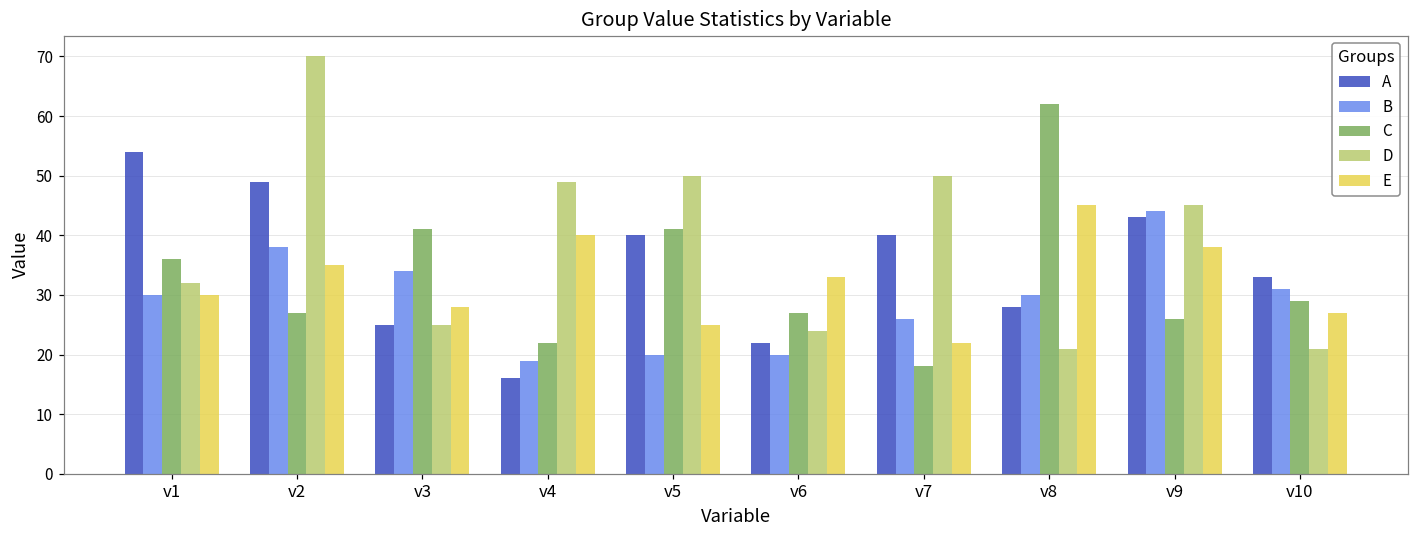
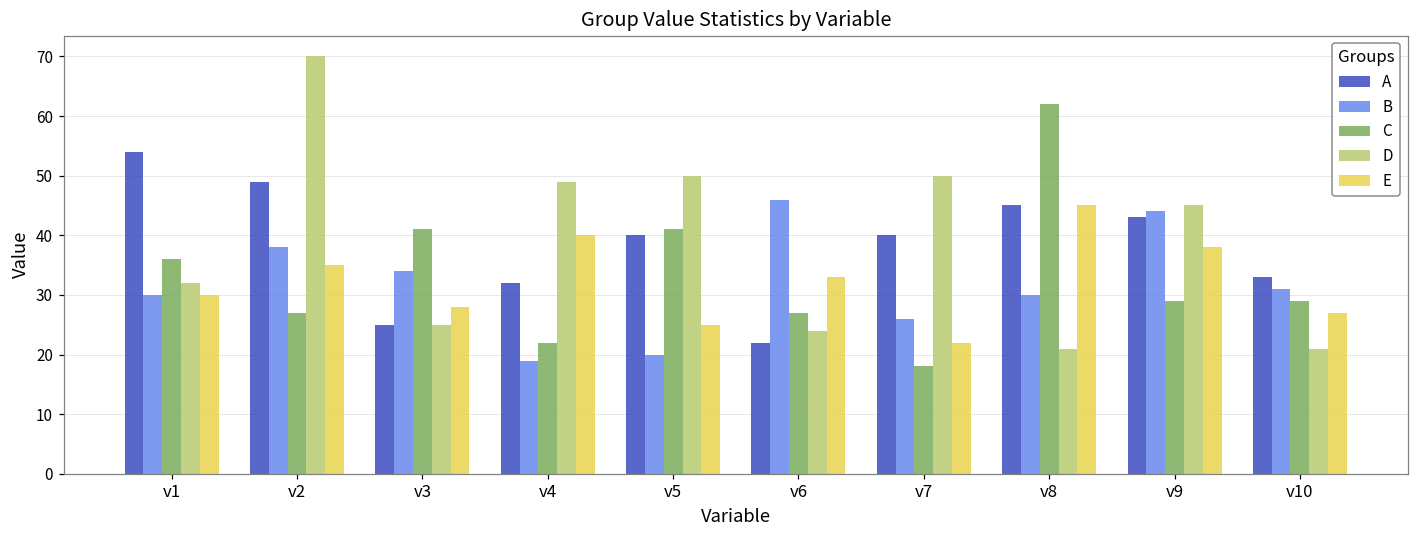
A, v4: 16 -> 32
B, v6: 20 -> 46
A, v8: 28 -> 45
C, v9: 26 -> 29
